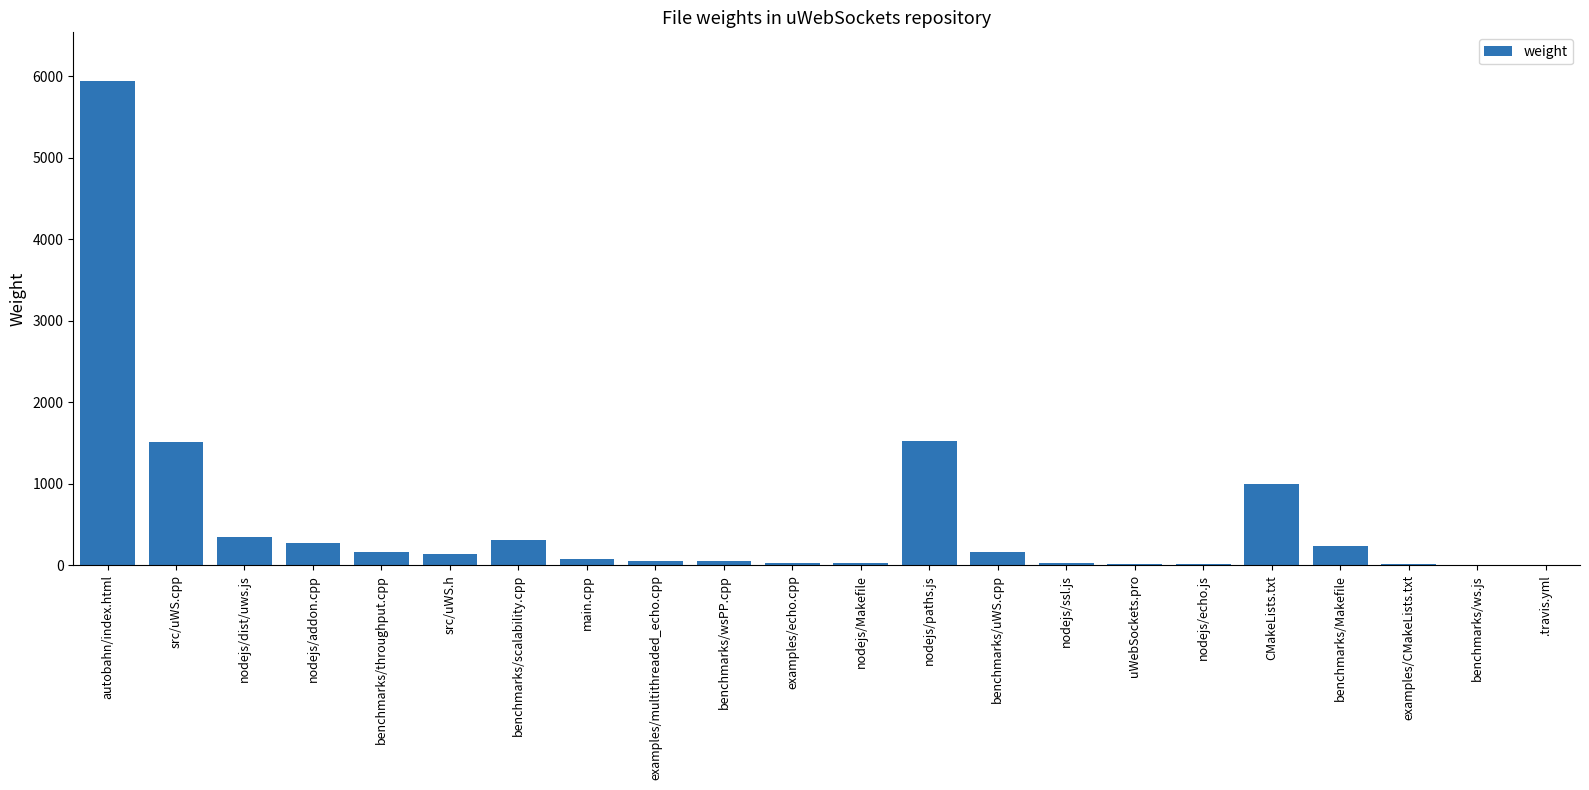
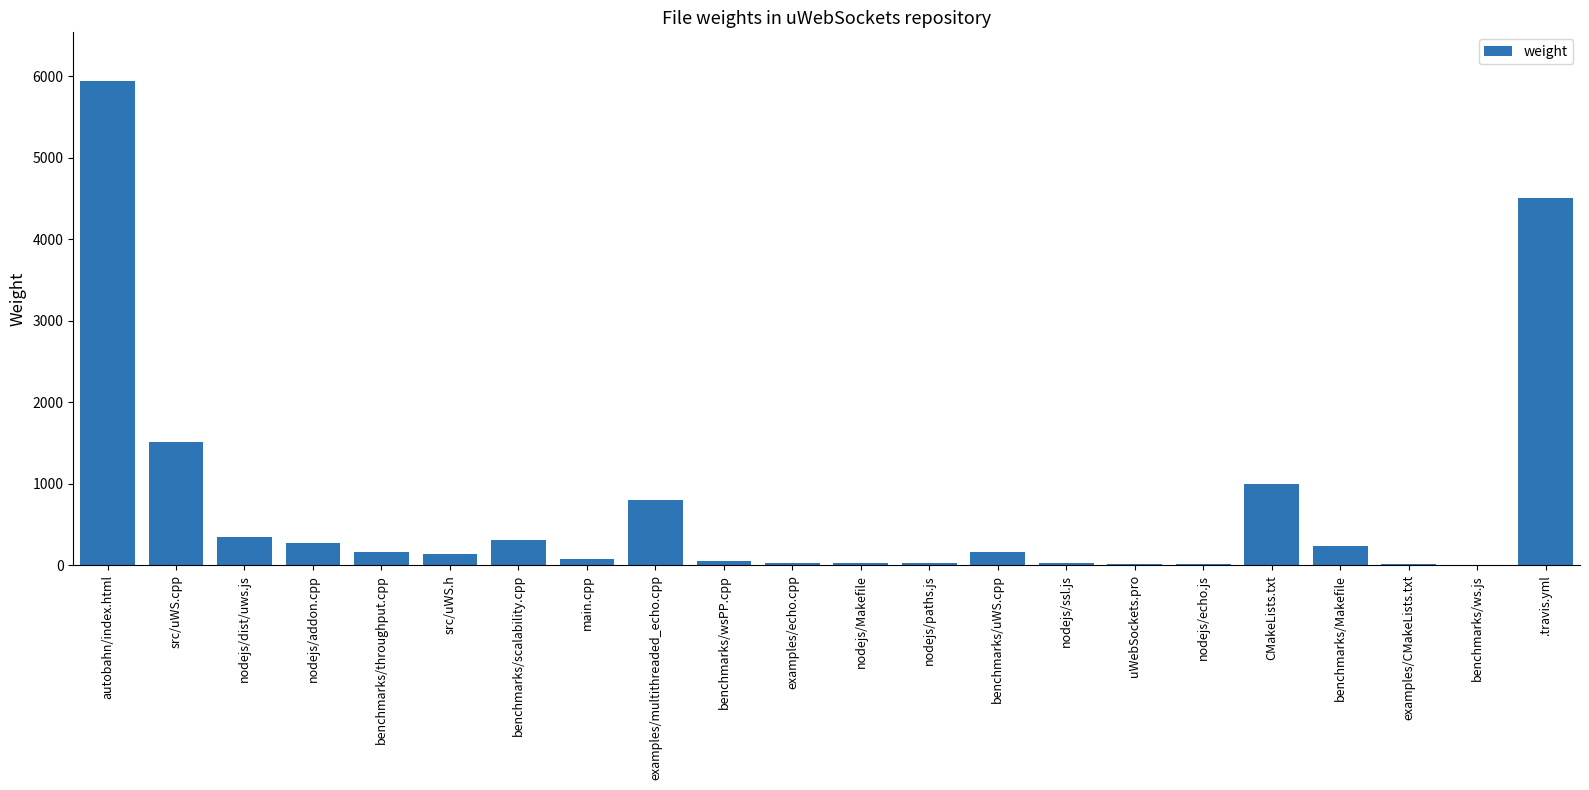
examples/multithreaded_echo.cpp: 100 -> 800
nodejs/paths.js: 1500 -> 0
.travis.yml: 0 -> 4500
